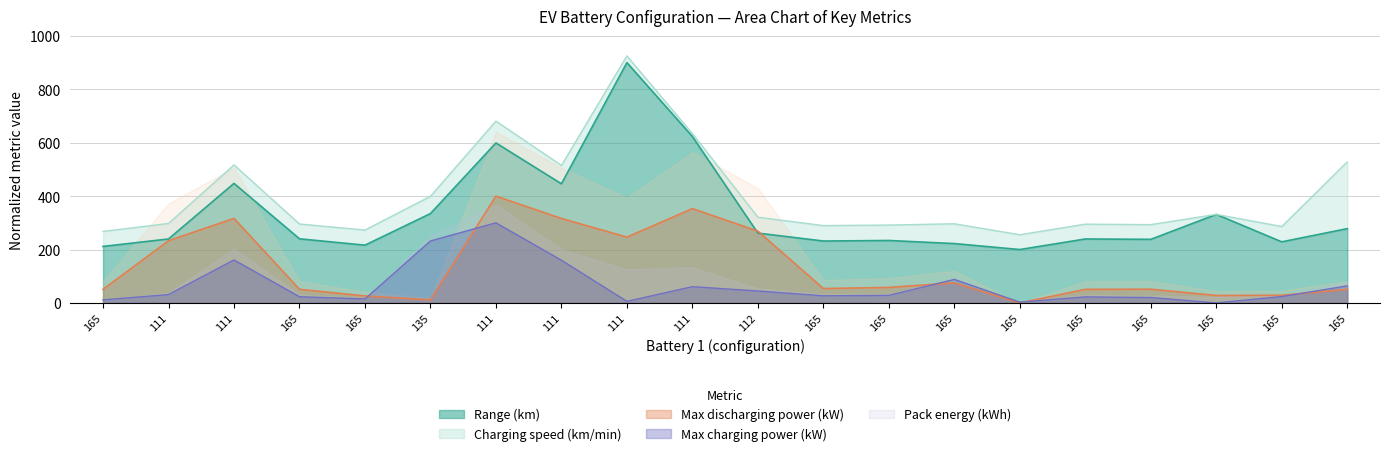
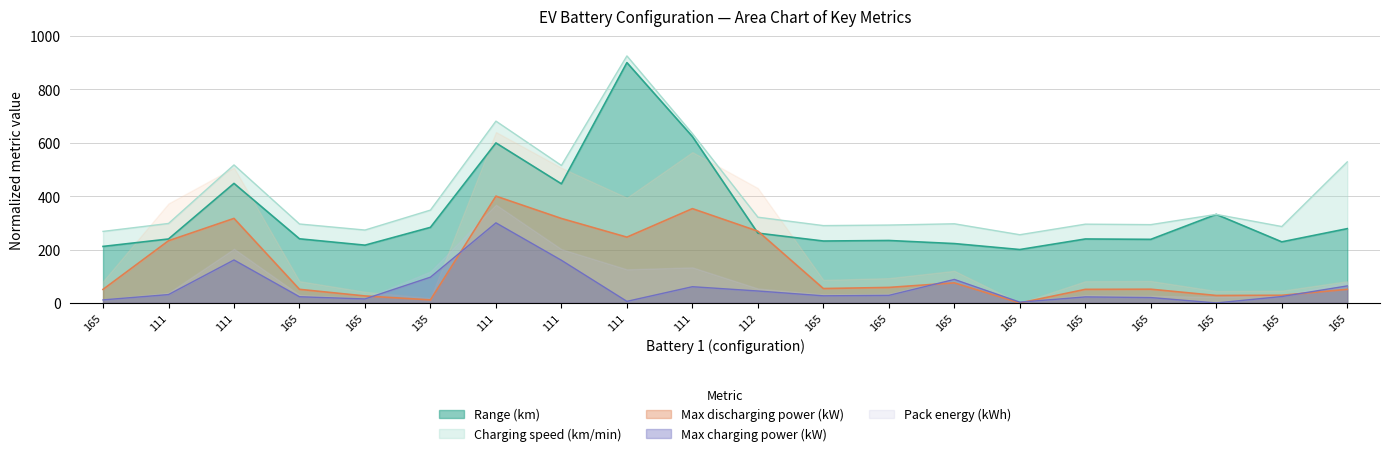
Range (km), 135: 330 -> 280
Max charging power (kW), 135: 230 -> 100
